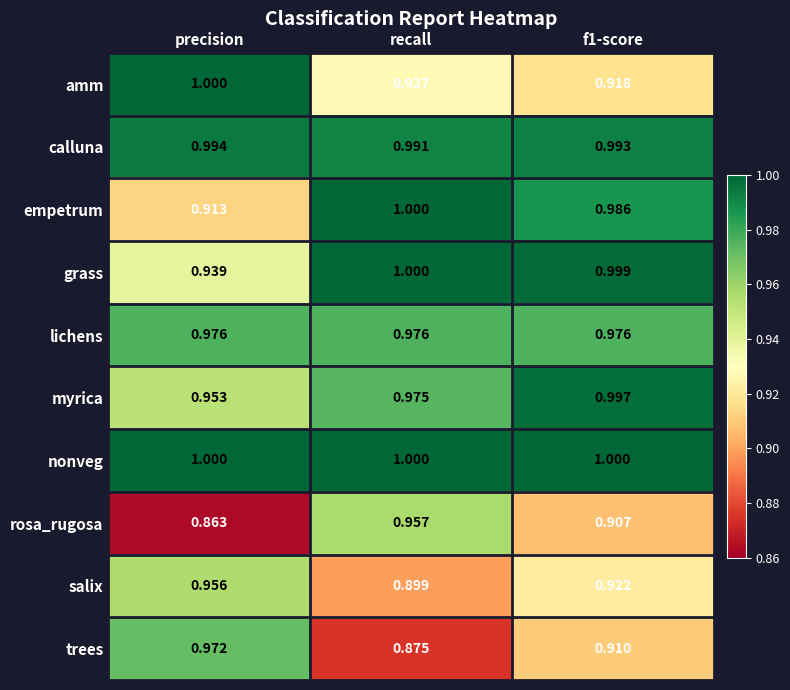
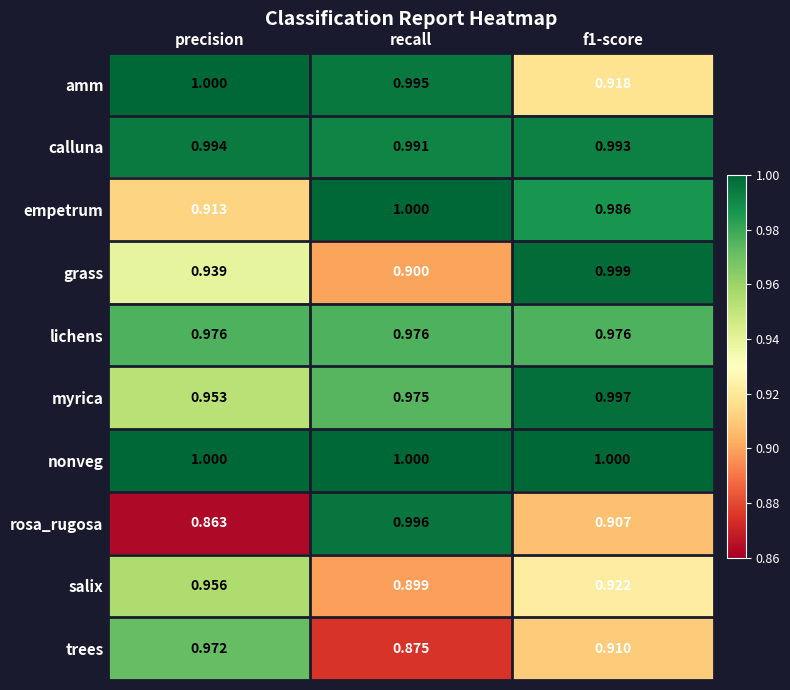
amm, recall: 0.927 -> 0.995
grass, recall: 1.000 -> 0.900
rosa_rugosa, recall: 0.957 -> 0.996
